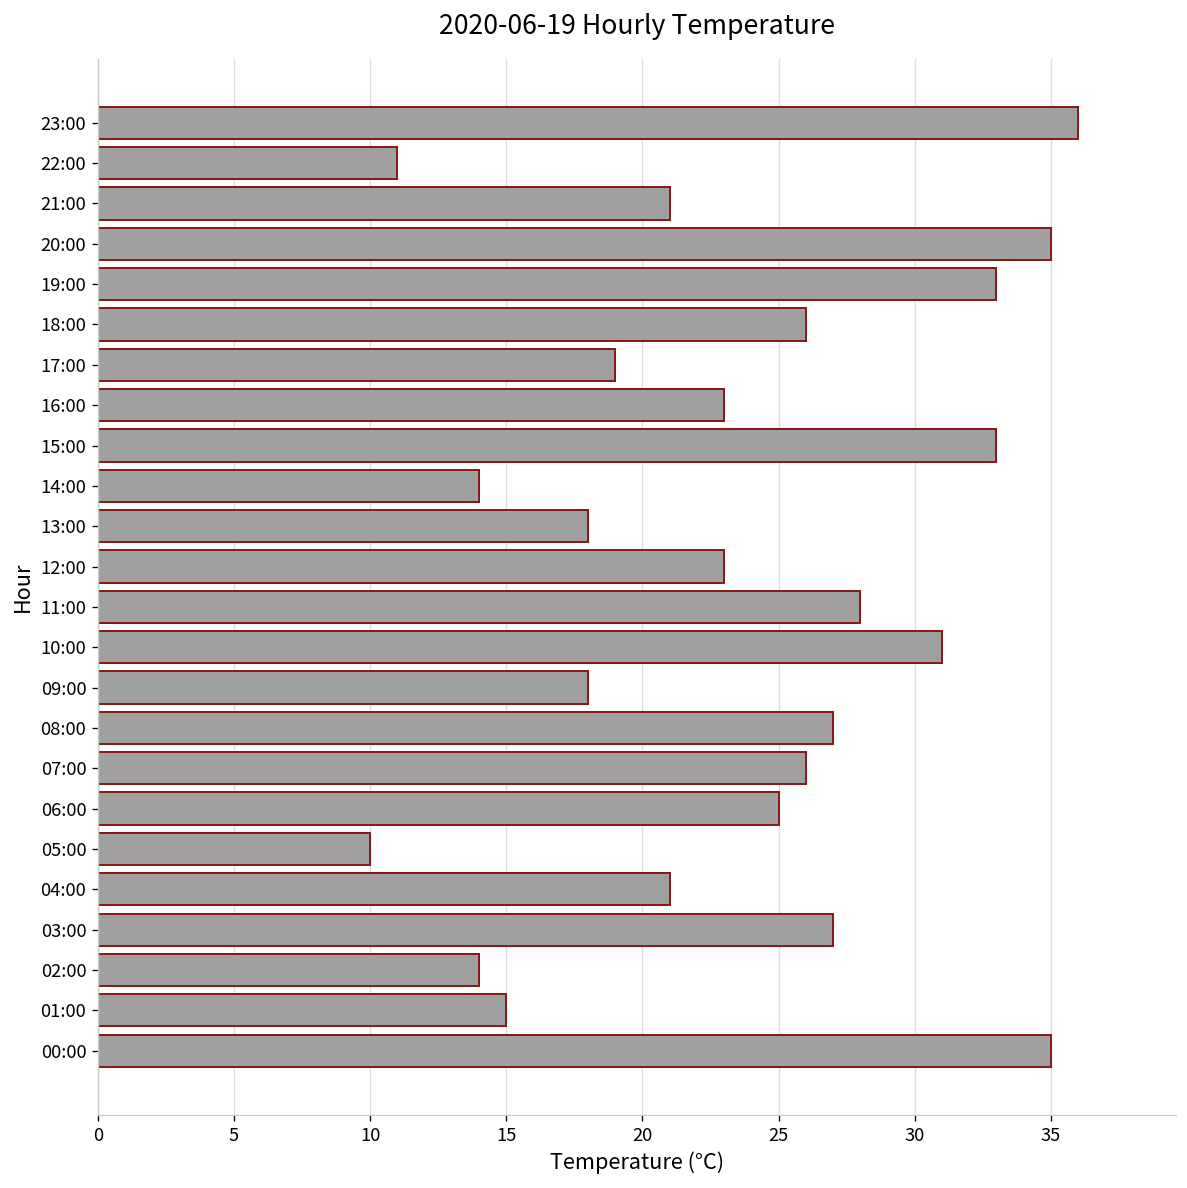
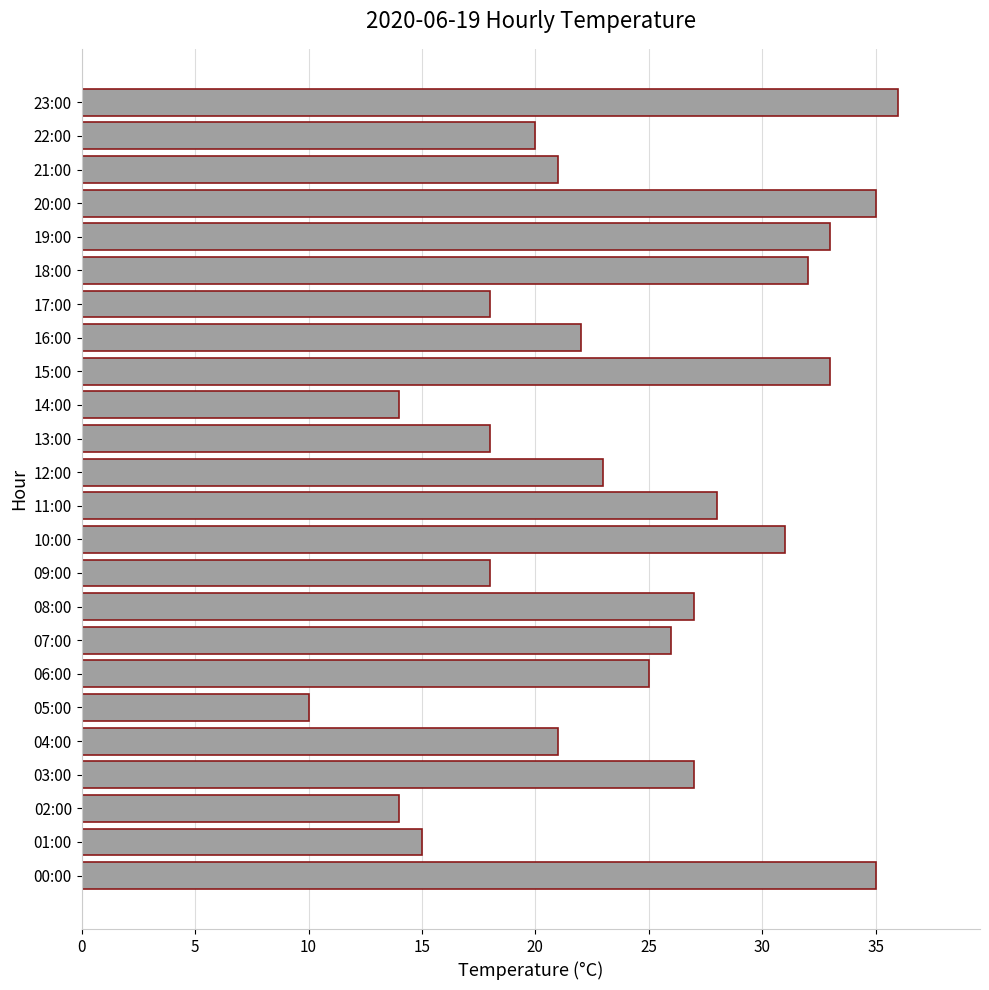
22:00: 11 -> 20
18:00: 26 -> 32
17:00: 19 -> 18
16:00: 23 -> 22
